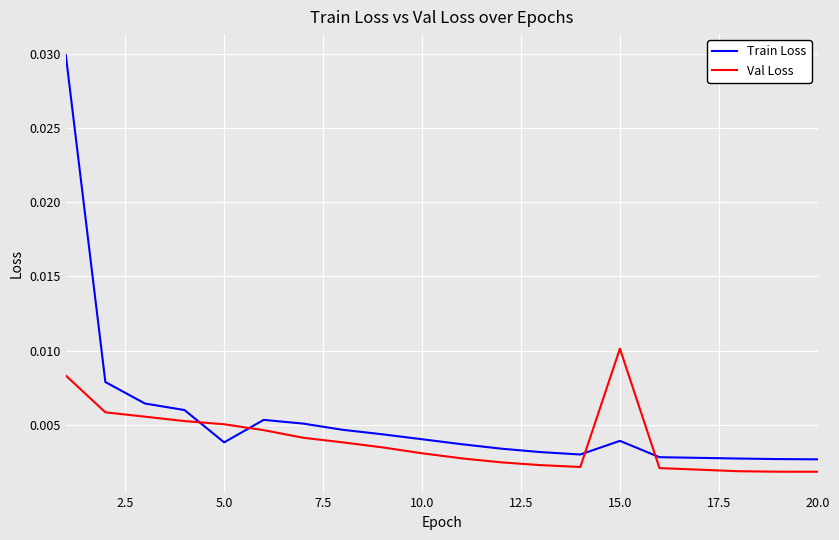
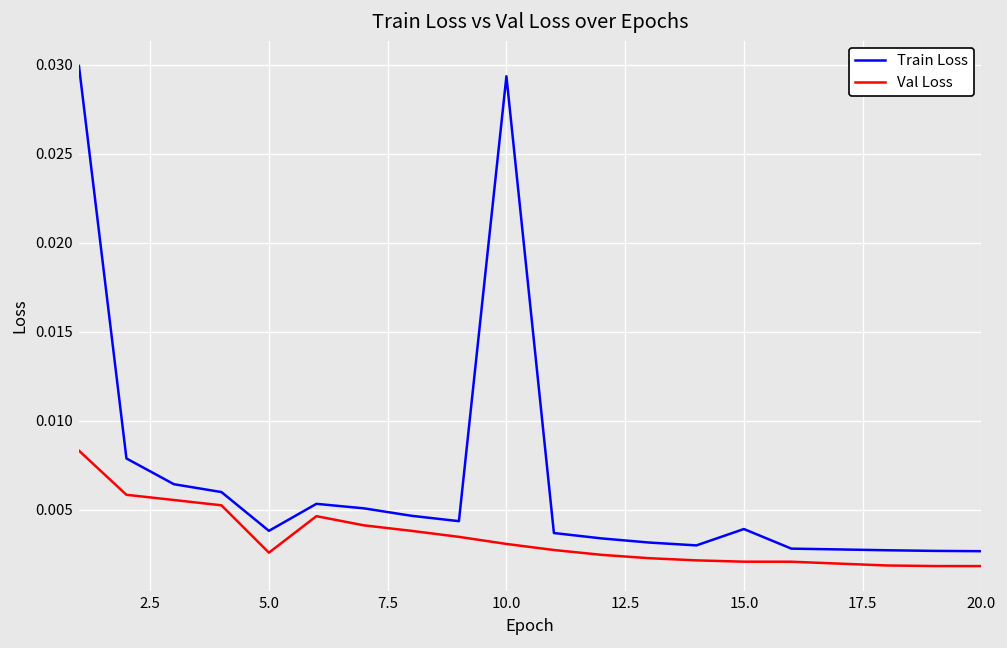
Val Loss, 5.0: 0.0050 -> 0.0026
Train Loss, 10.0: 0.0040 -> 0.0293
Val Loss, 15.0: 0.0101 -> 0.0021
